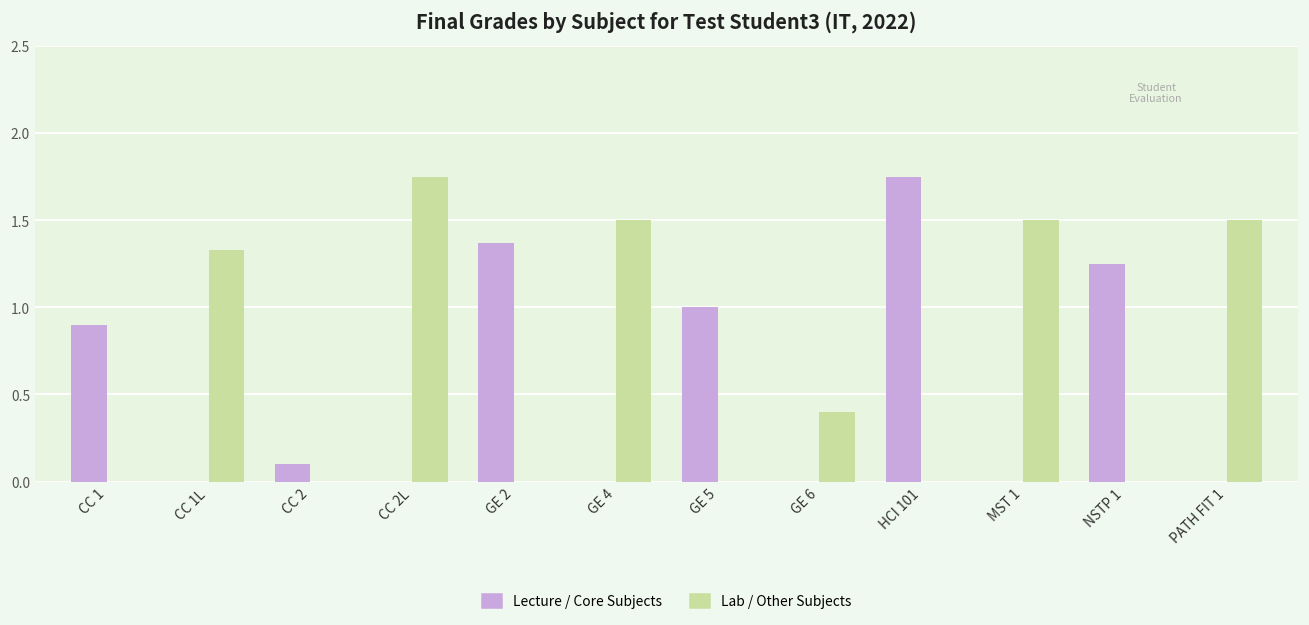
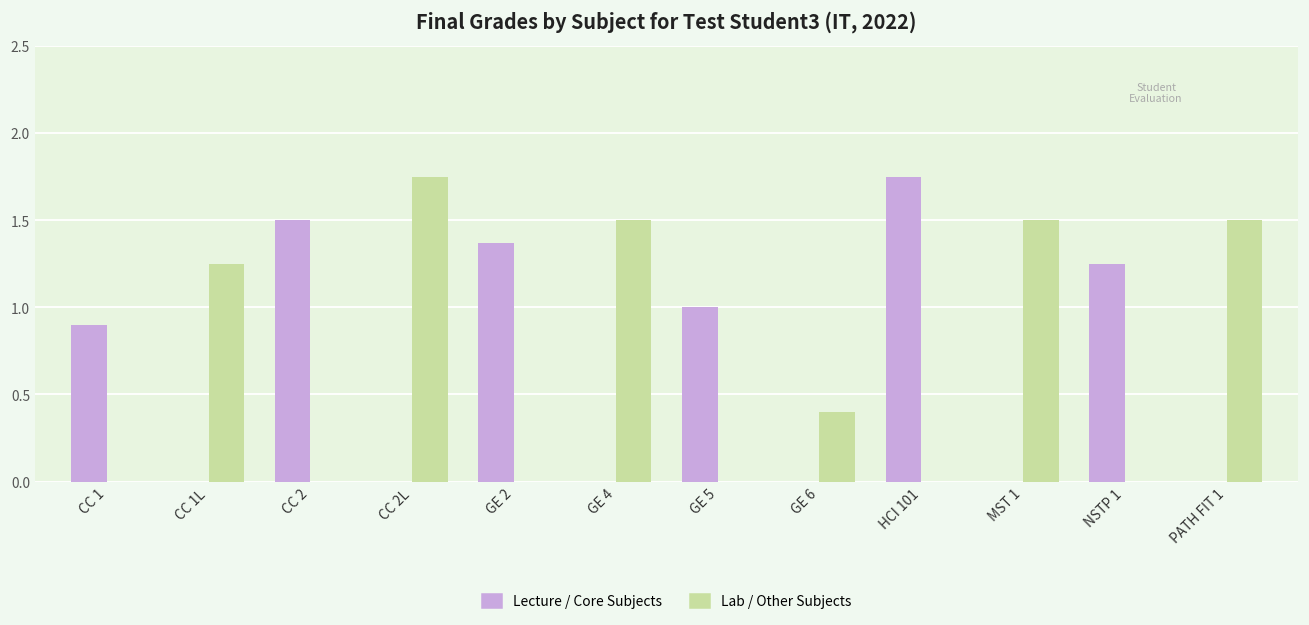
Lab / Other Subjects, CC 1L: 1.33 -> 1.25
Lecture / Core Subjects, CC 2: 0.1 -> 1.5
